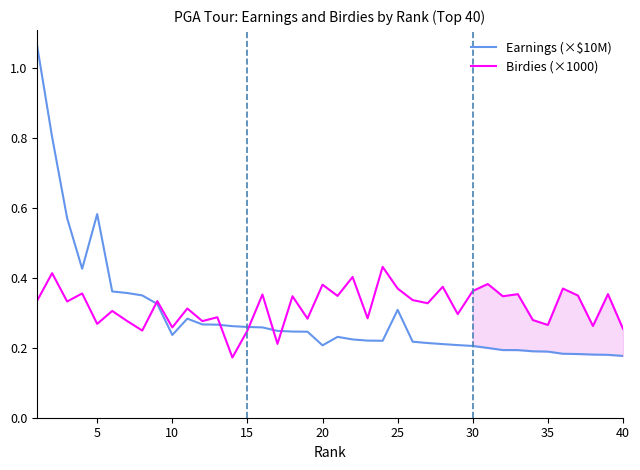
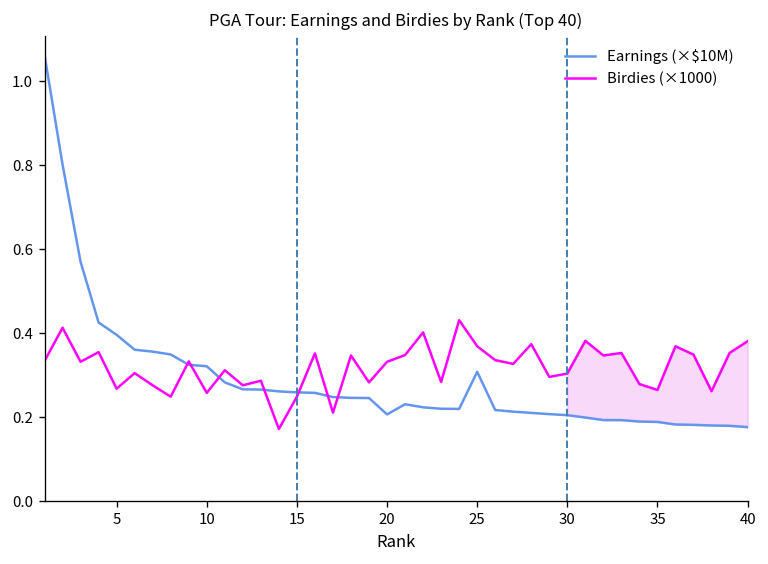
Earnings (×$10M), 5: 0.58 -> 0.40
Earnings (×$10M), 10: 0.24 -> 0.32
Birdies (×1000), 20: 0.38 -> 0.33
Birdies (×1000), 30: 0.36 -> 0.30
Birdies (×1000), 40: 0.25 -> 0.38
